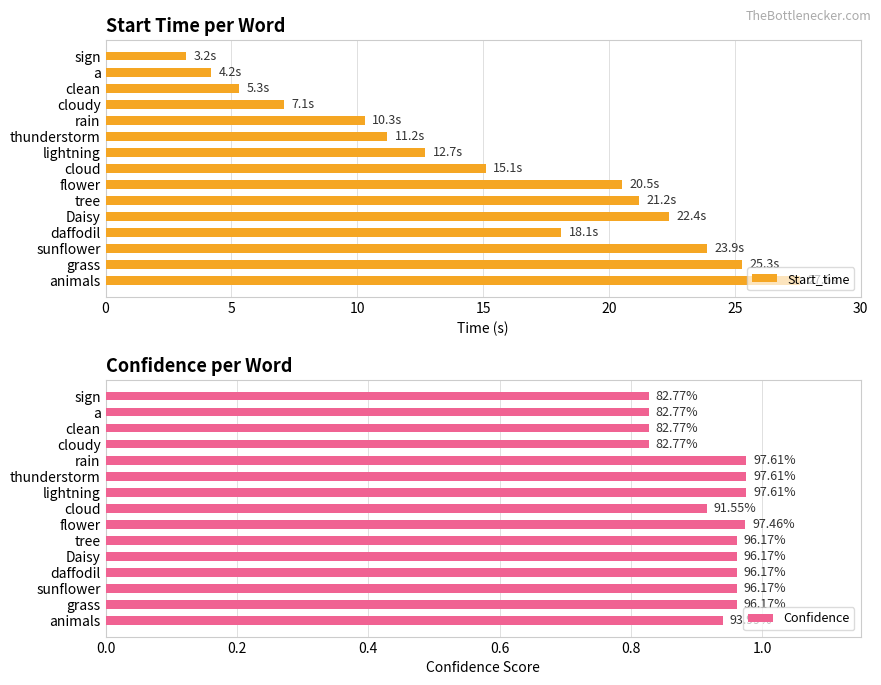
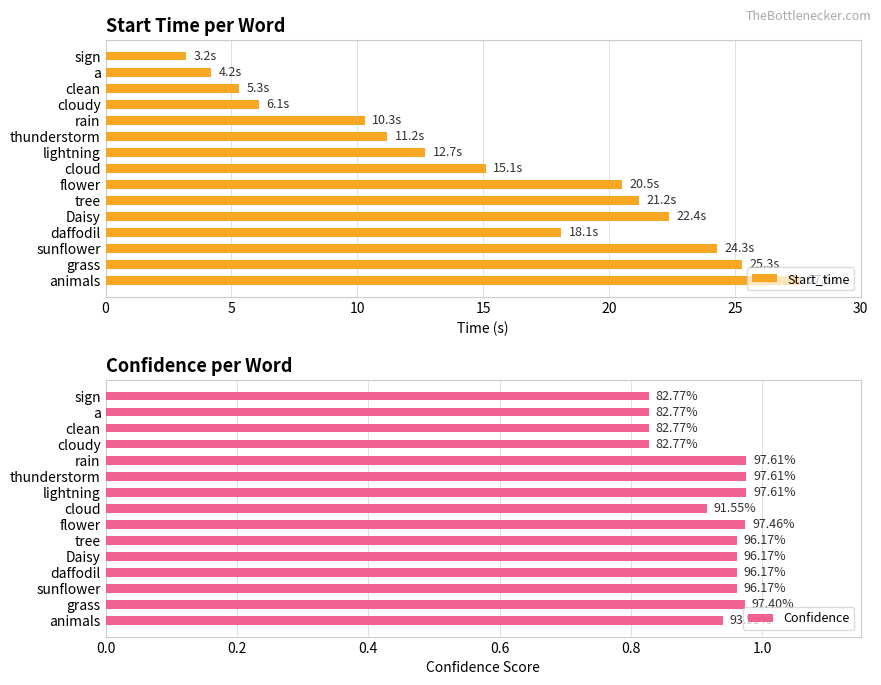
Start Time per Word, cloudy: 7.1s -> 6.1s
Start Time per Word, sunflower: 23.9s -> 24.3s
Confidence per Word, grass: 0.96 -> 0.97
